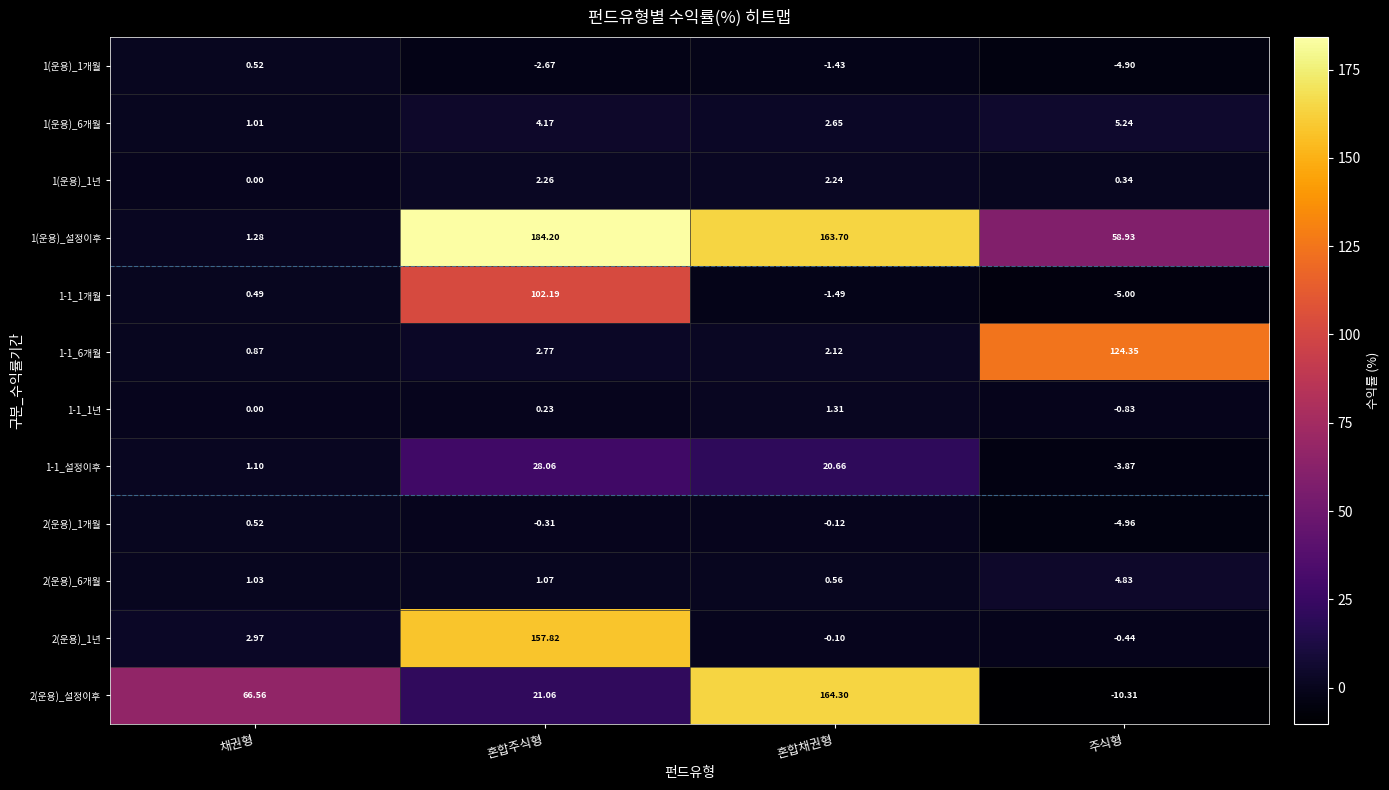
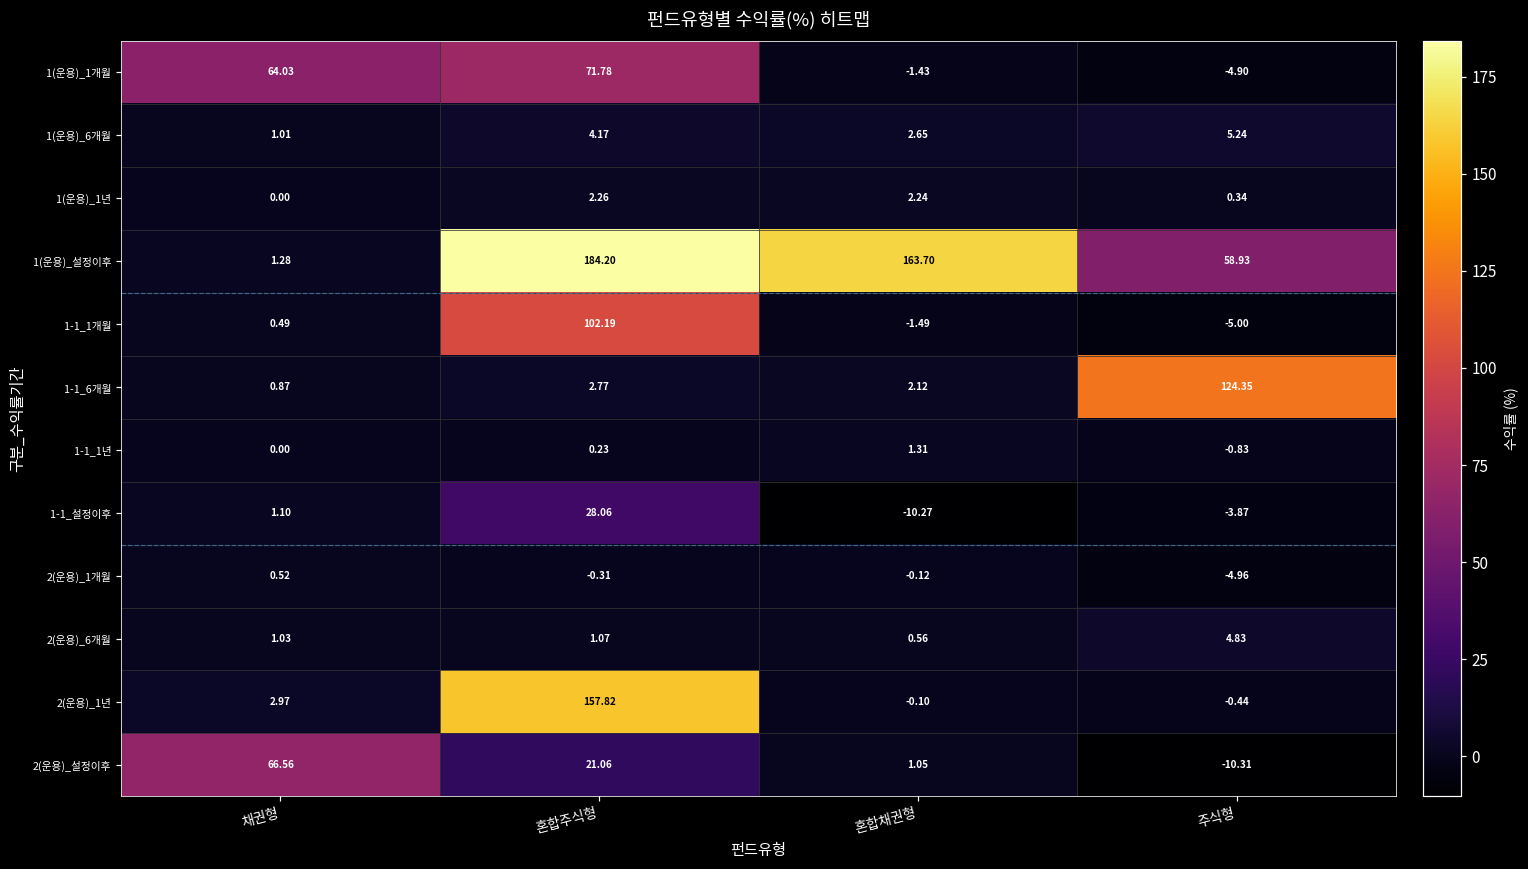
1(운용)_1개월, 채권형: 0.52 -> 64.03
1(운용)_1개월, 혼합주식형: -2.67 -> 71.78
1-1_설정이후, 혼합채권형: 20.66 -> -10.27
2(운용)_설정이후, 혼합채권형: 164.30 -> 1.05
